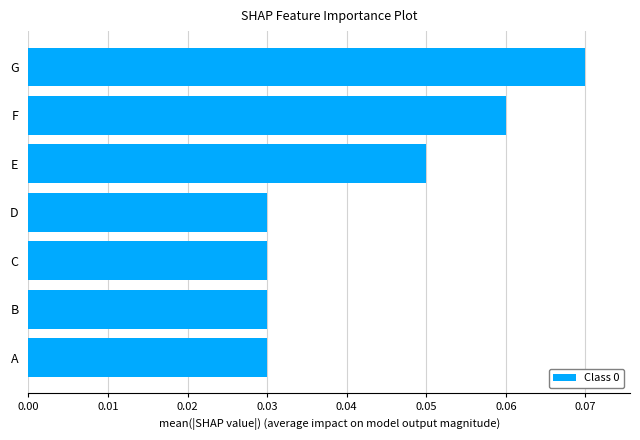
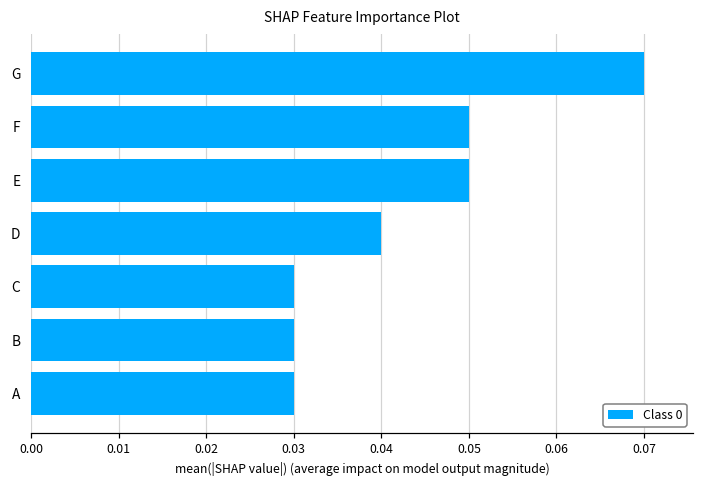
F: 0.060 -> 0.050
D: 0.030 -> 0.040
